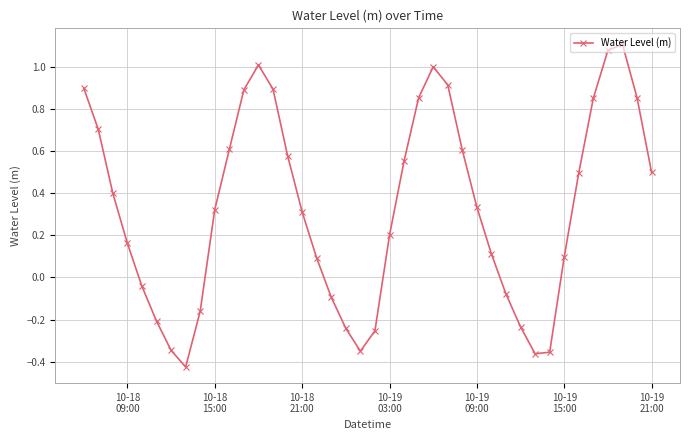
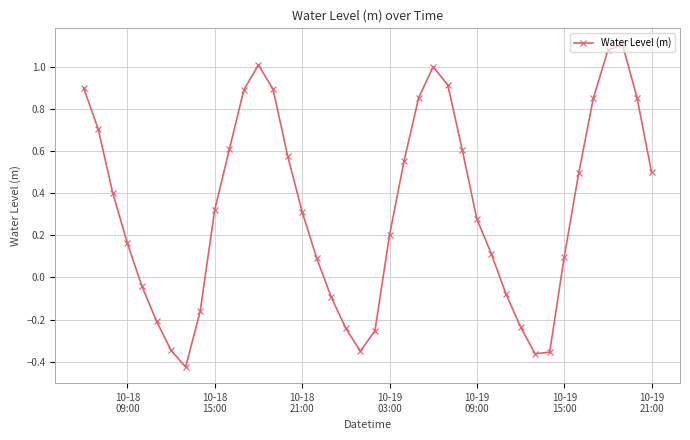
10-19 09:00: 0.33 -> 0.28
